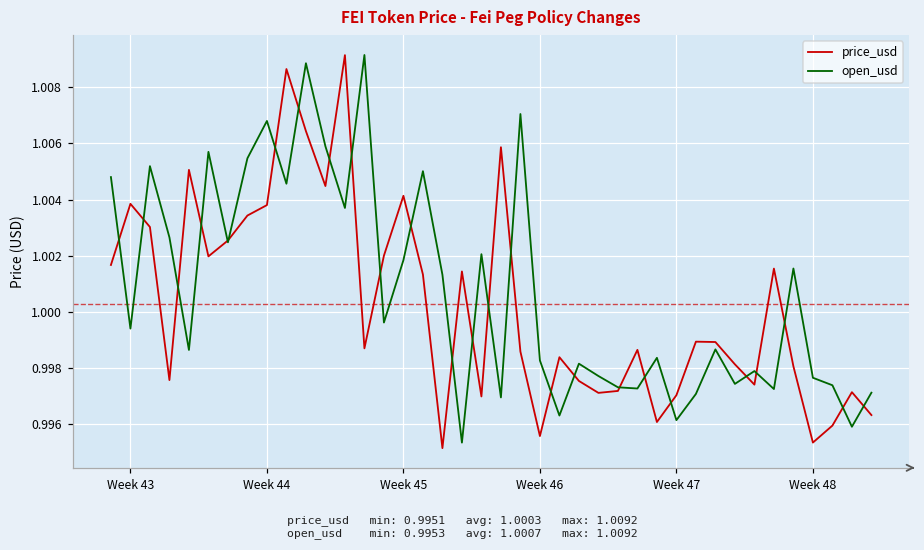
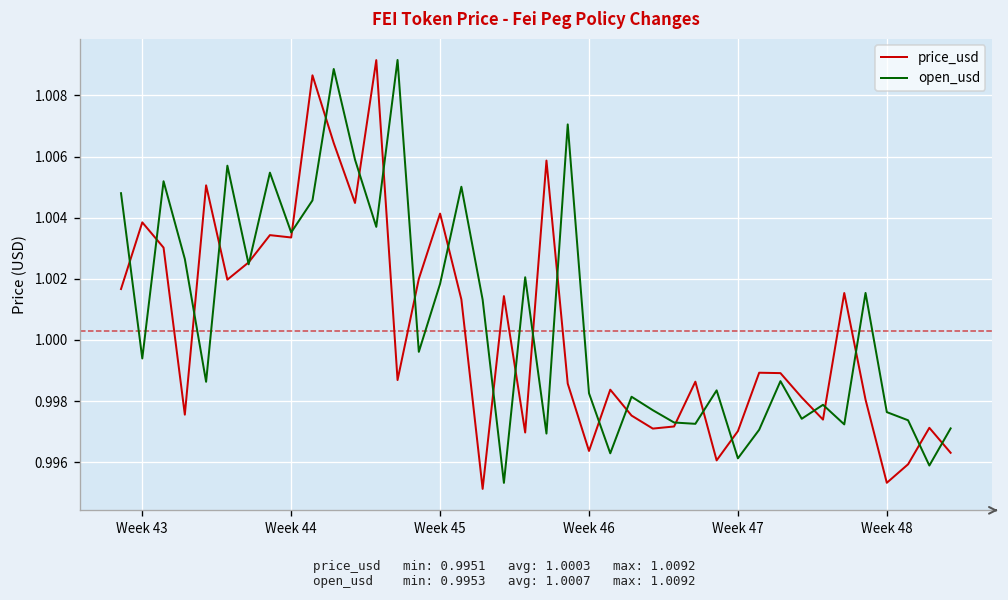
price_usd, Week 44: 1.0038 -> 1.0034
open_usd, Week 44: 1.0068 -> 1.0035
price_usd, Week 46: 0.9956 -> 0.9964
